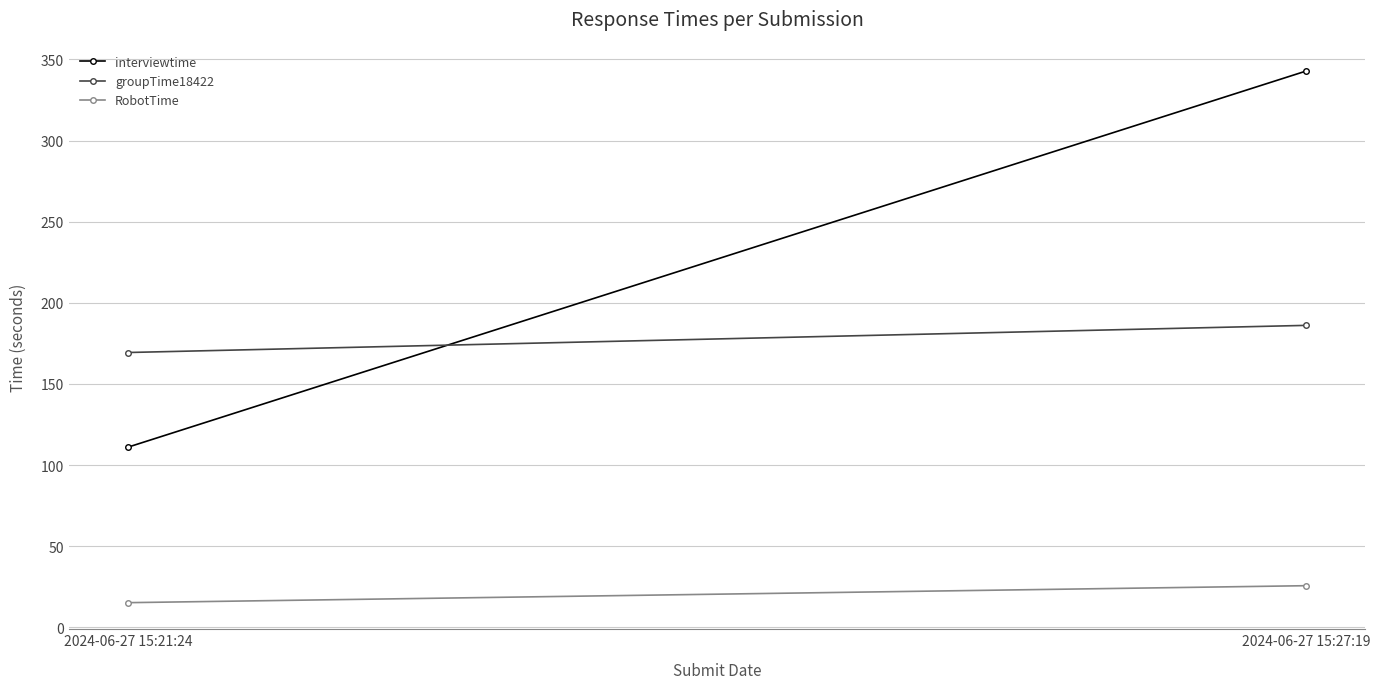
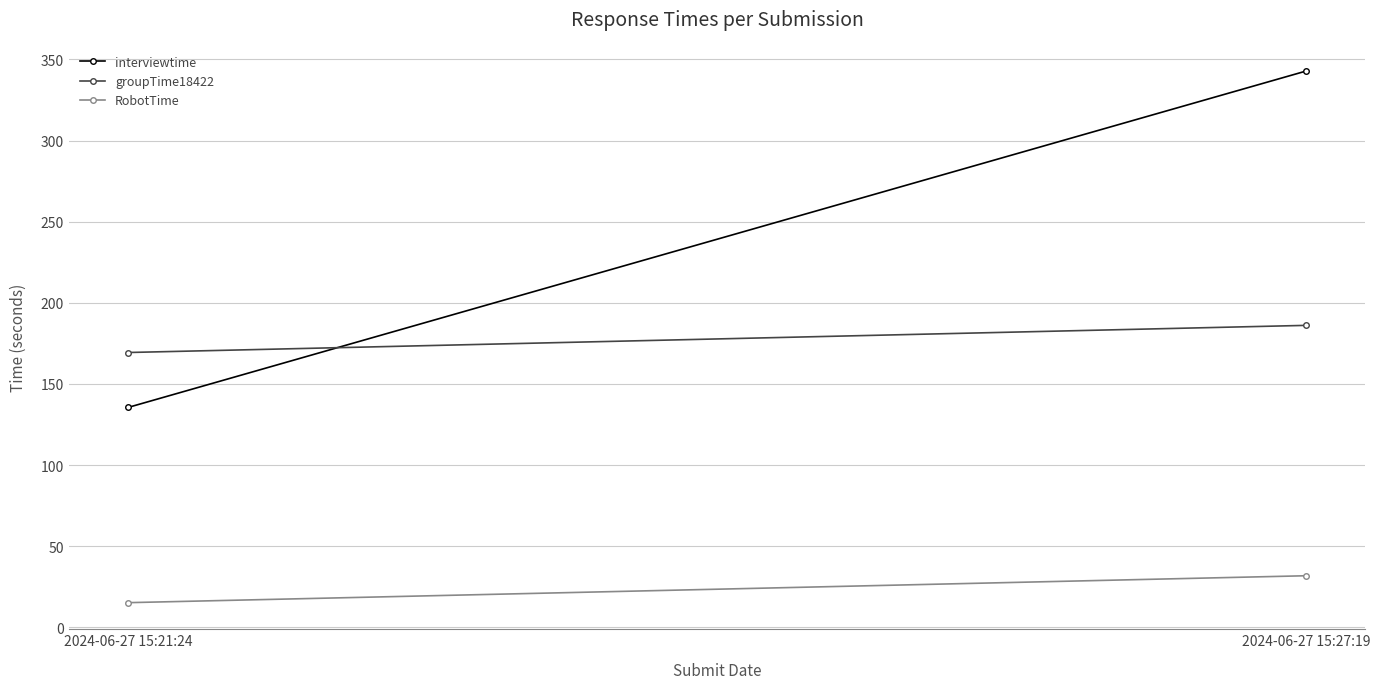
interviewtime, 2024-06-27 15:21:24: 111 -> 136
RobotTime, 2024-06-27 15:27:19: 26 -> 32
